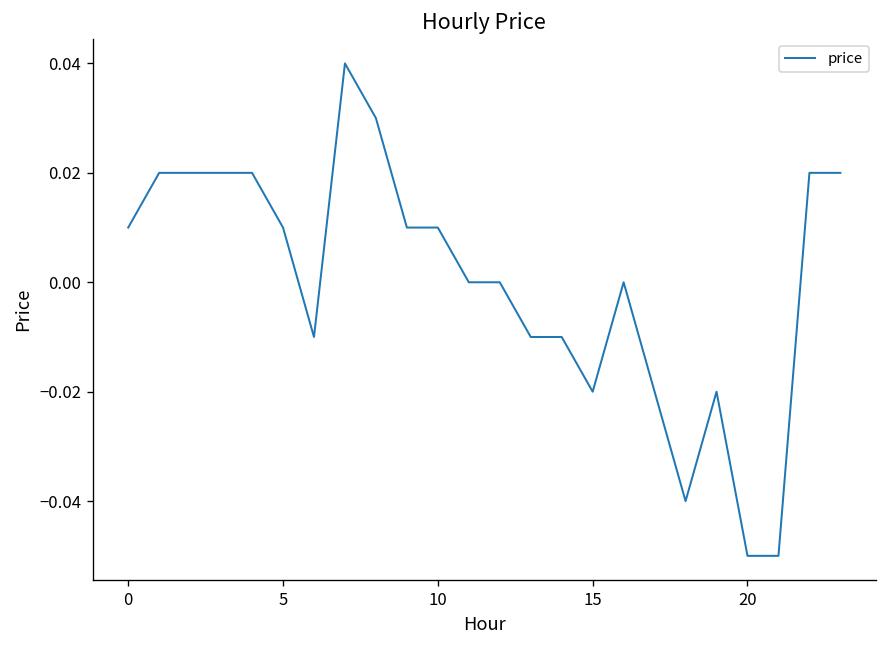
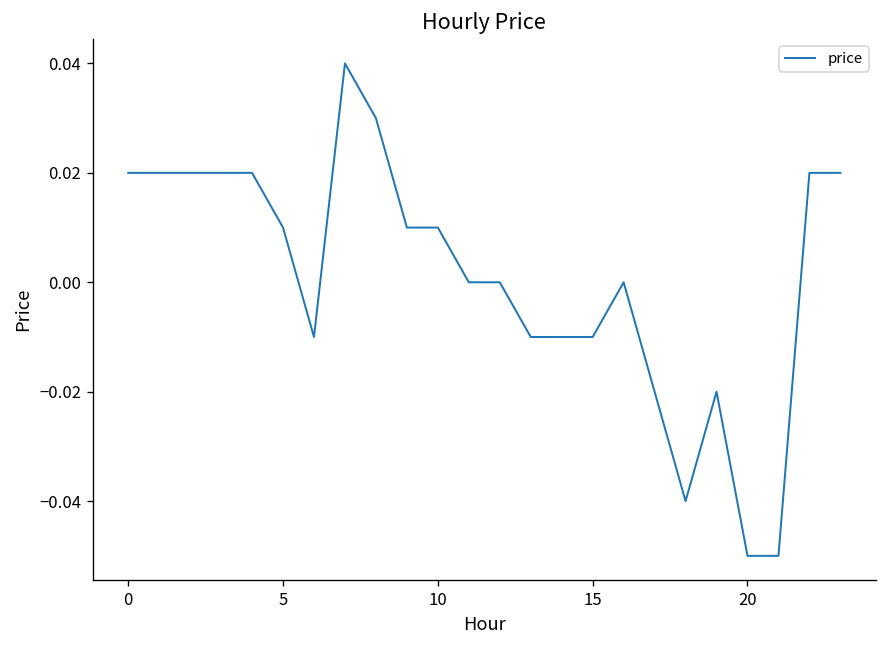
0: 0.01 -> 0.02
15: -0.02 -> -0.01
